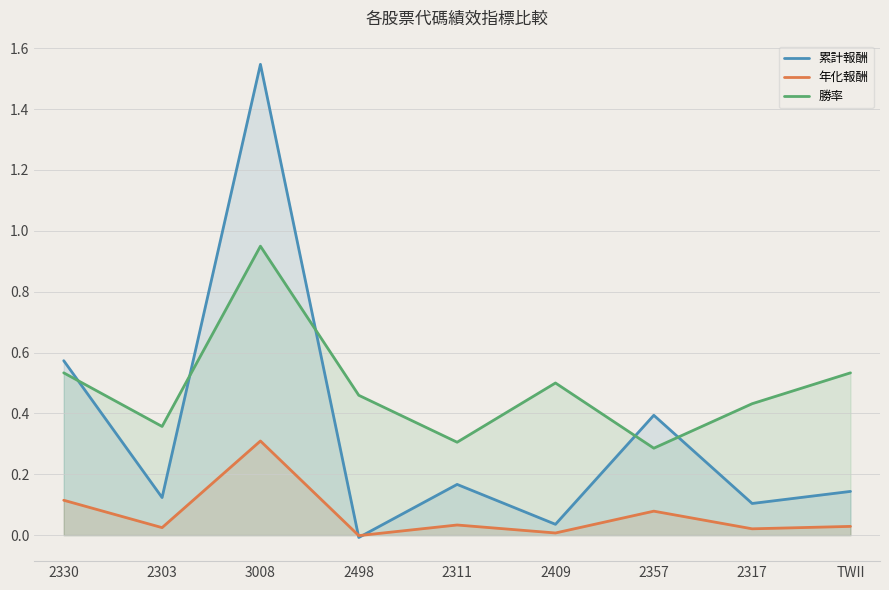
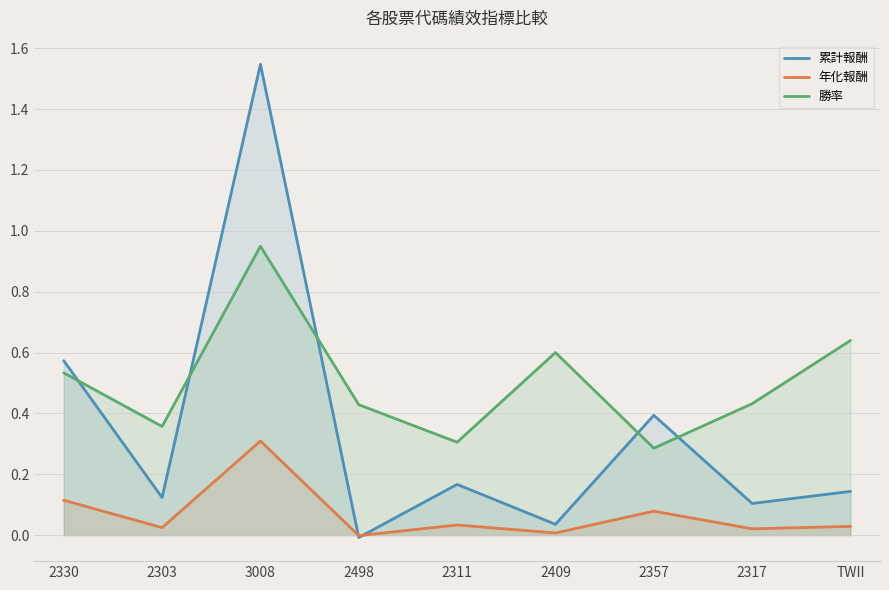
勝率, 2498: 0.46 -> 0.43
勝率, 2409: 0.5 -> 0.6
勝率, TWII: 0.53 -> 0.64
